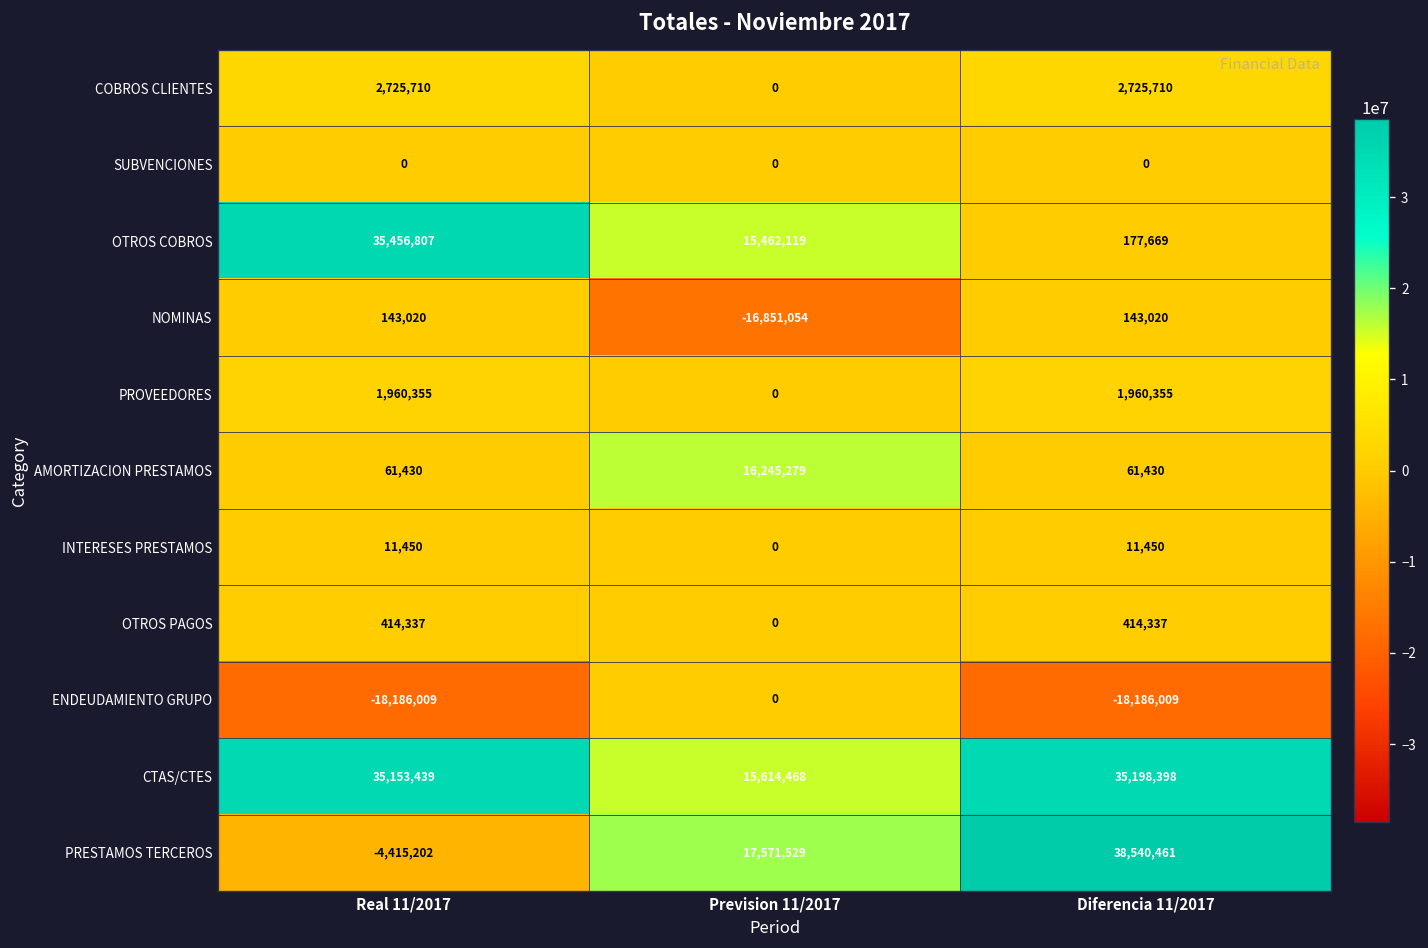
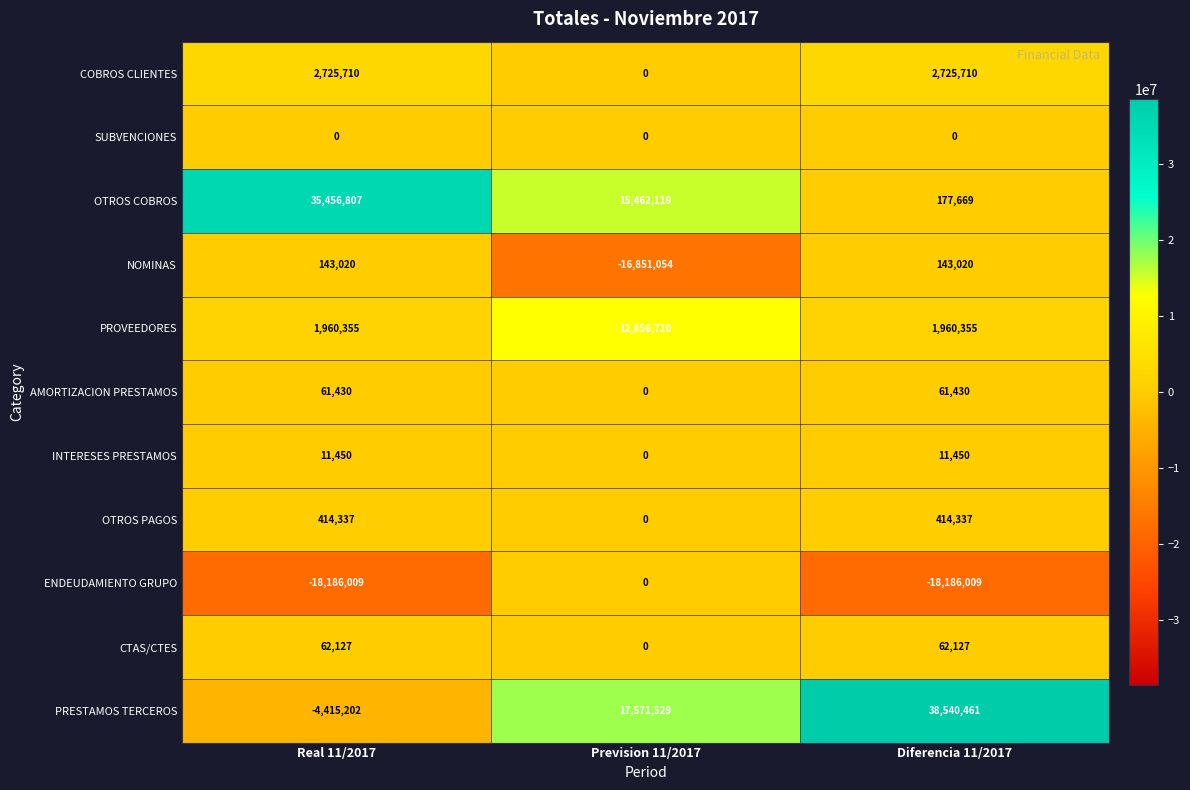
PROVEEDORES, Prevision 11/2017: 0 -> 12,856,710
AMORTIZACION PRESTAMOS, Prevision 11/2017: 16,245,279 -> 0
CTAS/CTES, Real 11/2017: 35,153,439 -> 62,127
CTAS/CTES, Prevision 11/2017: 15,614,468 -> 0
CTAS/CTES, Diferencia 11/2017: 35,198,398 -> 62,127
